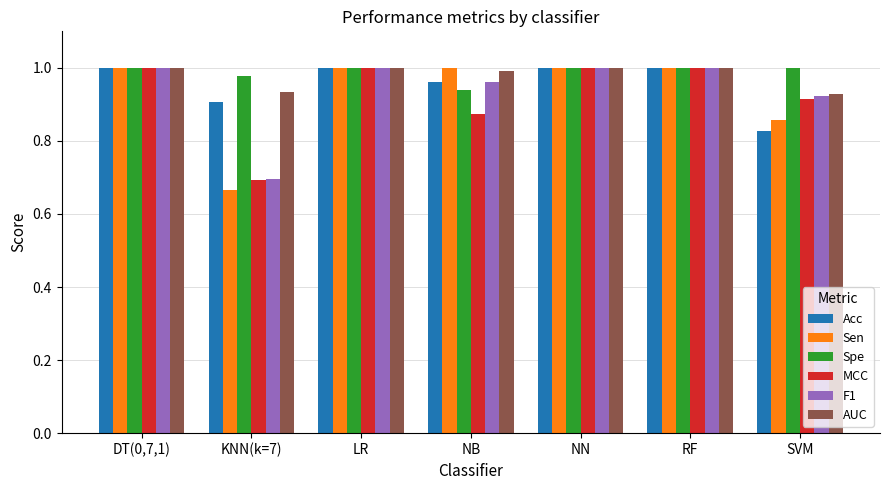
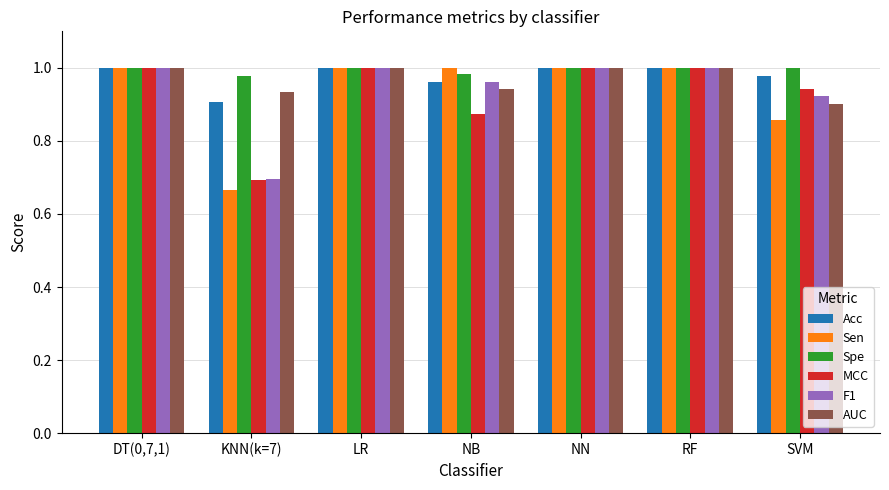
Spe, NB: 0.94 -> 0.98
AUC, NB: 0.99 -> 0.94
Acc, SVM: 0.83 -> 0.98
MCC, SVM: 0.91 -> 0.94
AUC, SVM: 0.93 -> 0.90
